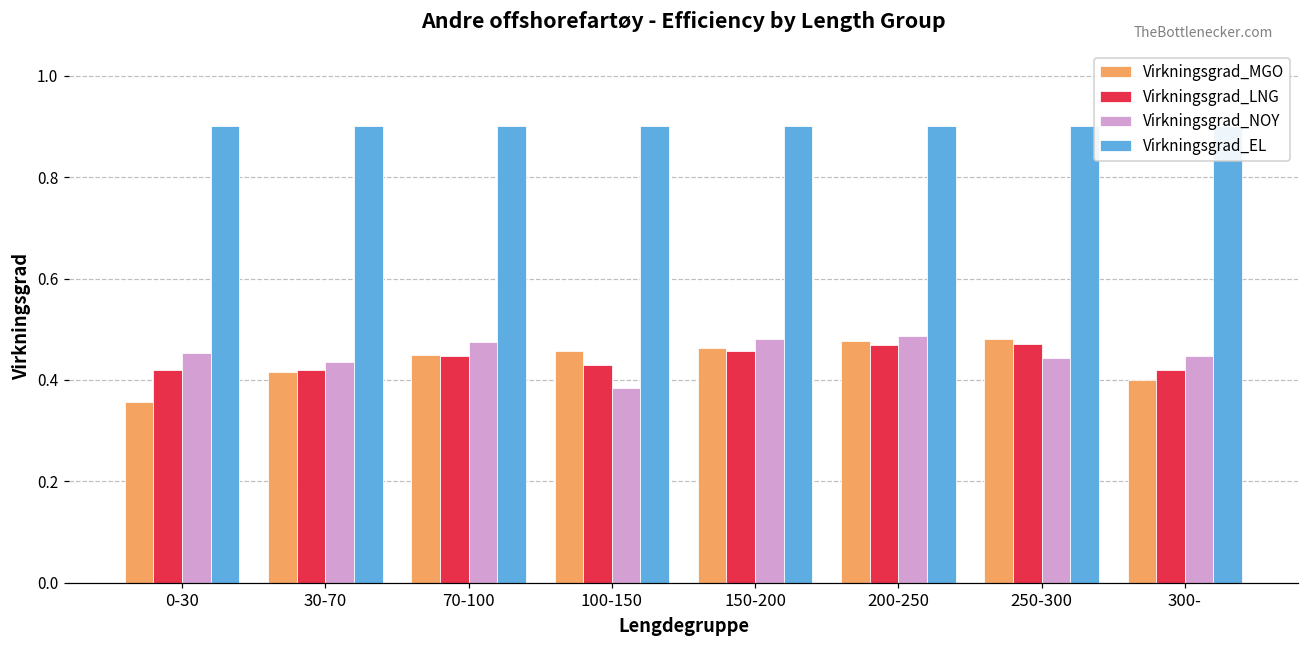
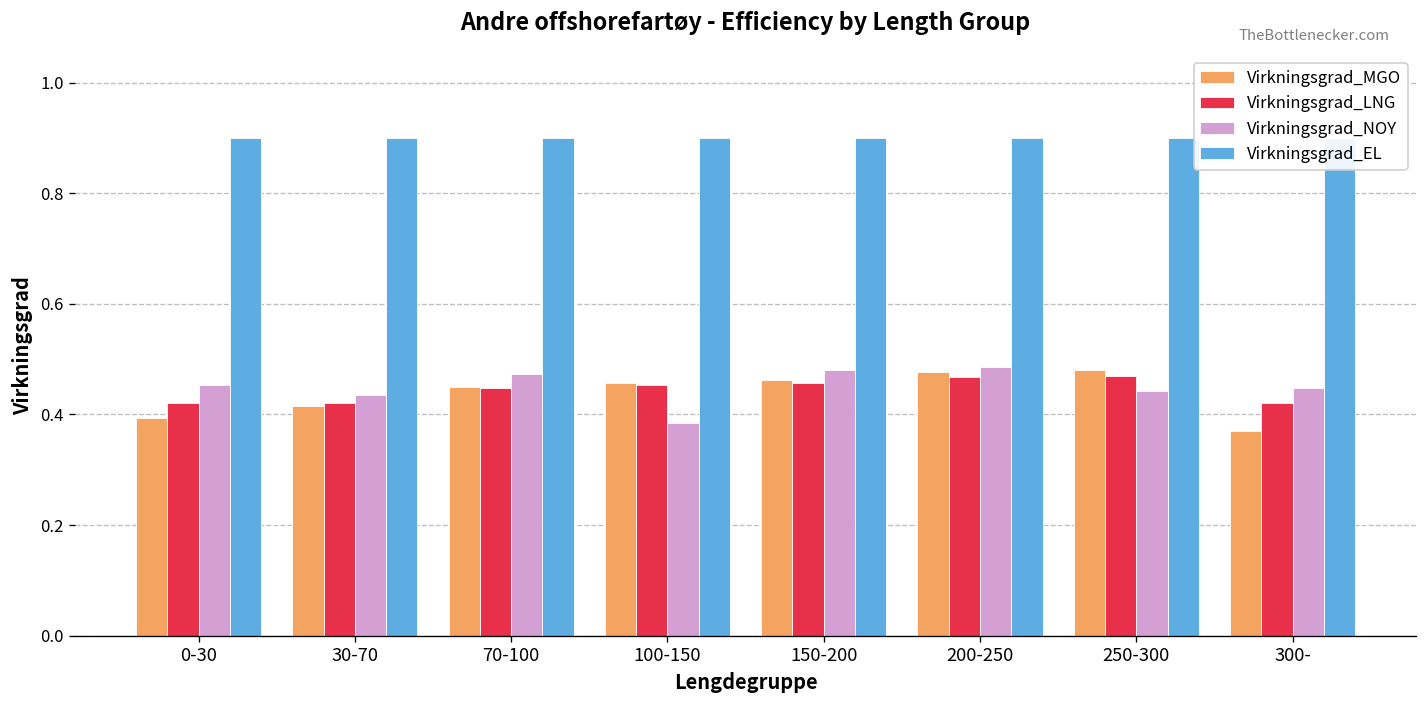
Virkningsgrad_MGO, 0-30: 0.36 -> 0.39
Virkningsgrad_LNG, 100-150: 0.43 -> 0.45
Virkningsgrad_MGO, 300-: 0.40 -> 0.37
